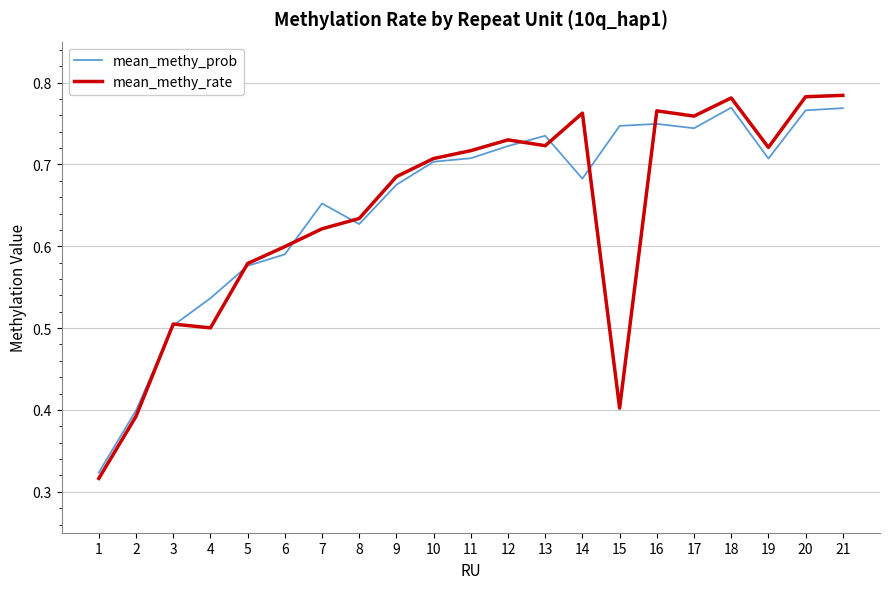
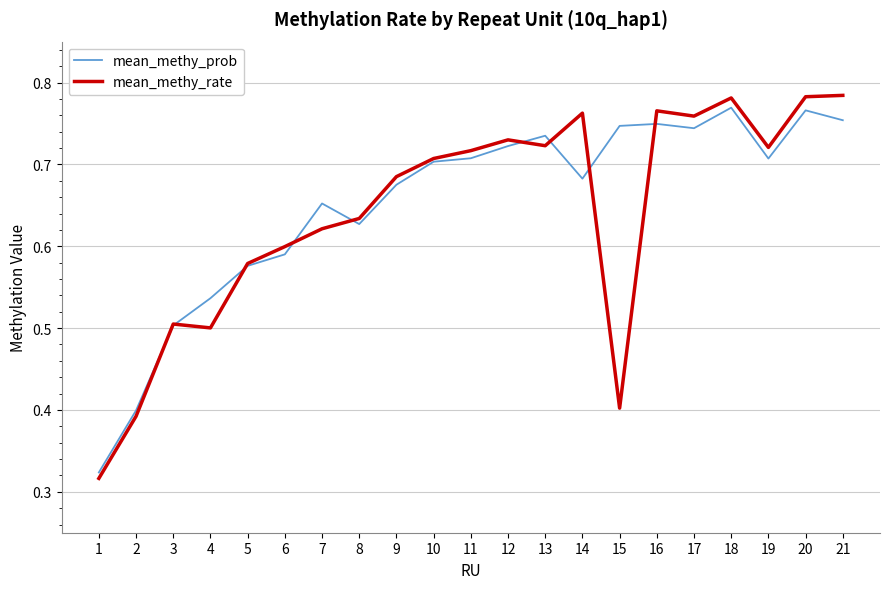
mean_methy_prob, 21: 0.77 -> 0.75
